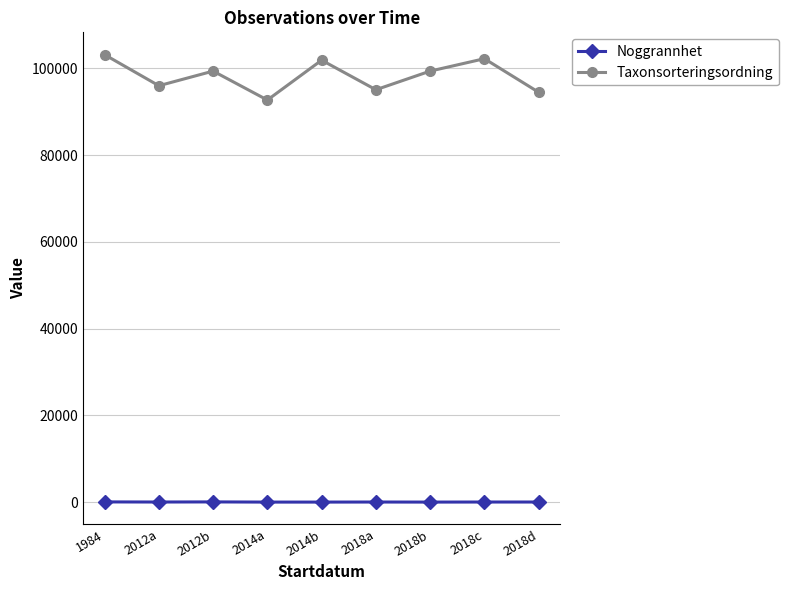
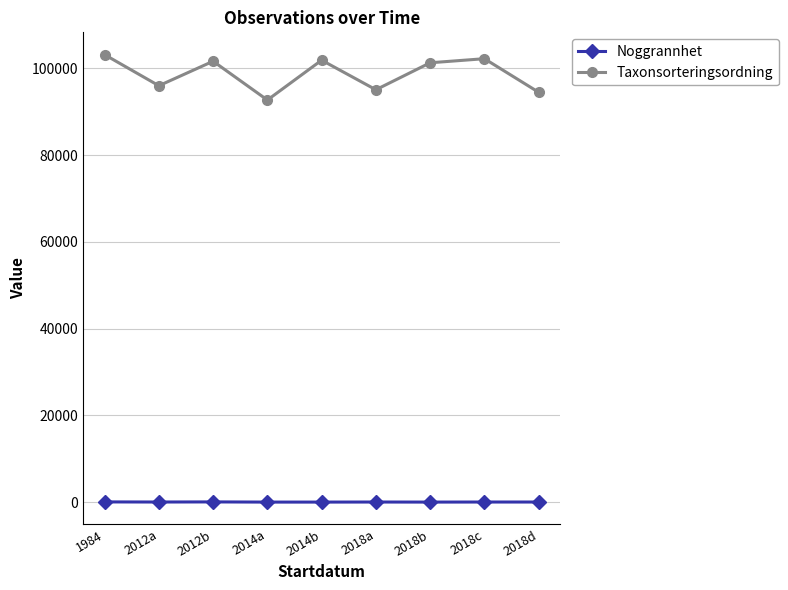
Taxonsorteringsordning, 2012b: 99000 -> 102000
Taxonsorteringsordning, 2018b: 99000 -> 101000
